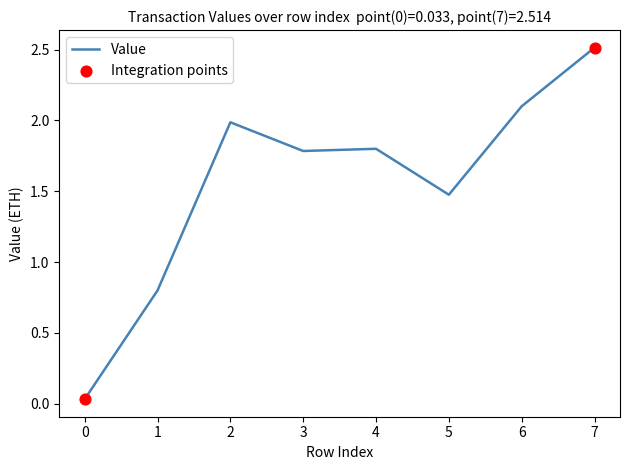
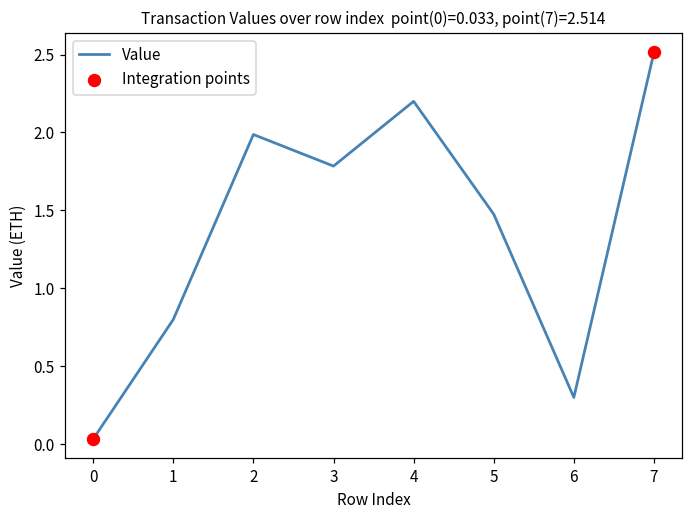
Value, 4: 1.8 -> 2.2
Value, 6: 2.1 -> 0.3
